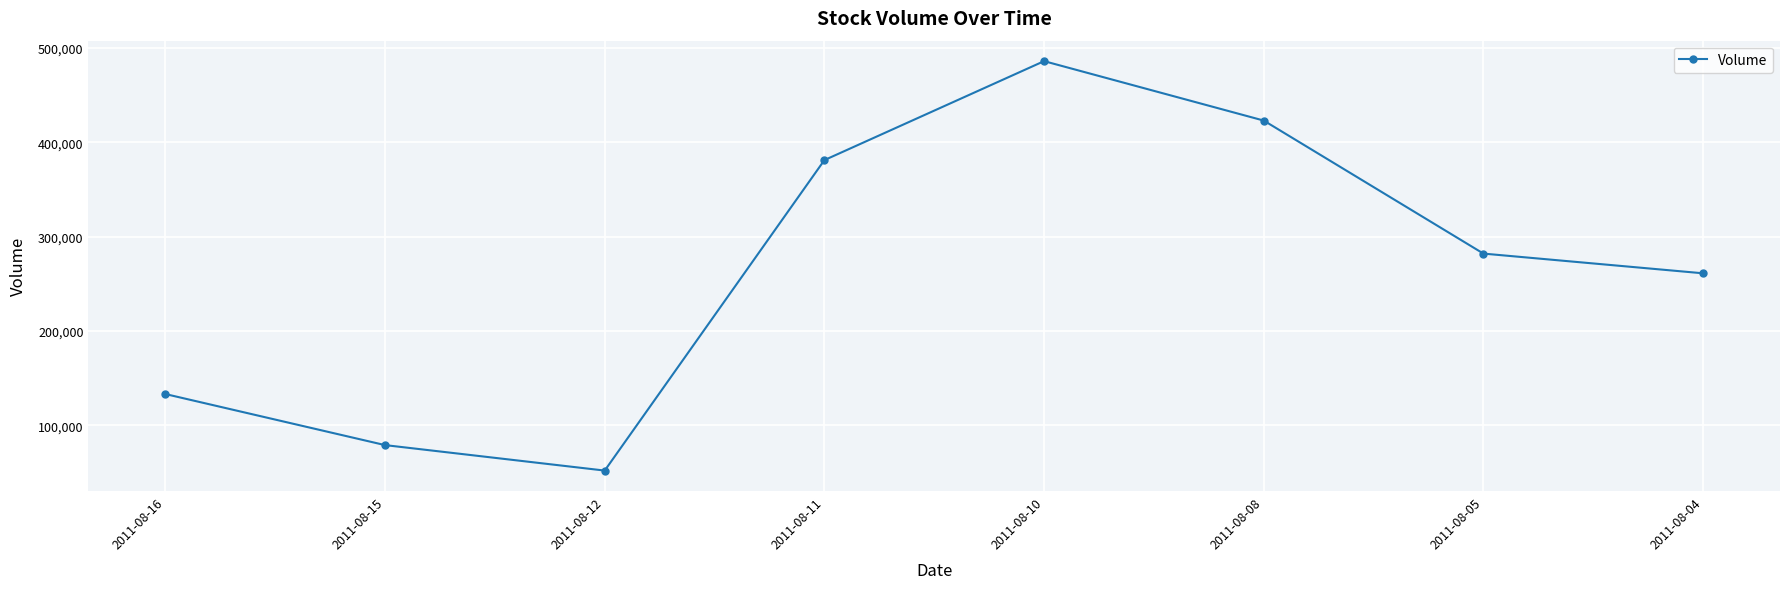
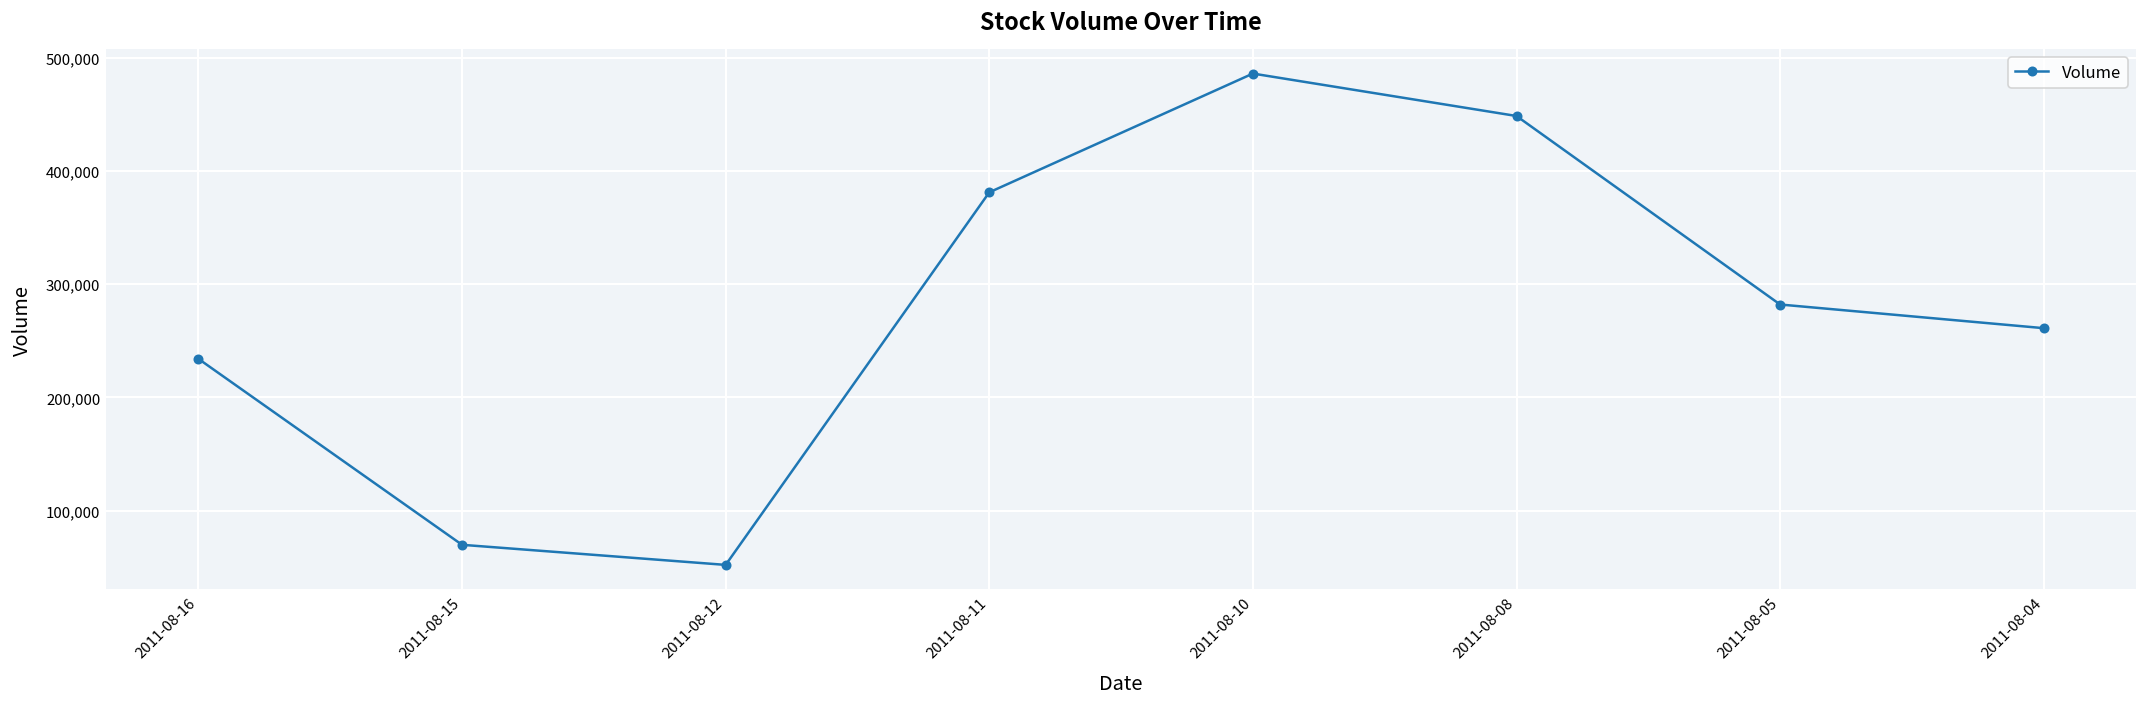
2011-08-16: 130,000 -> 230,000
2011-08-15: 80,000 -> 70,000
2011-08-08: 420,000 -> 450,000
